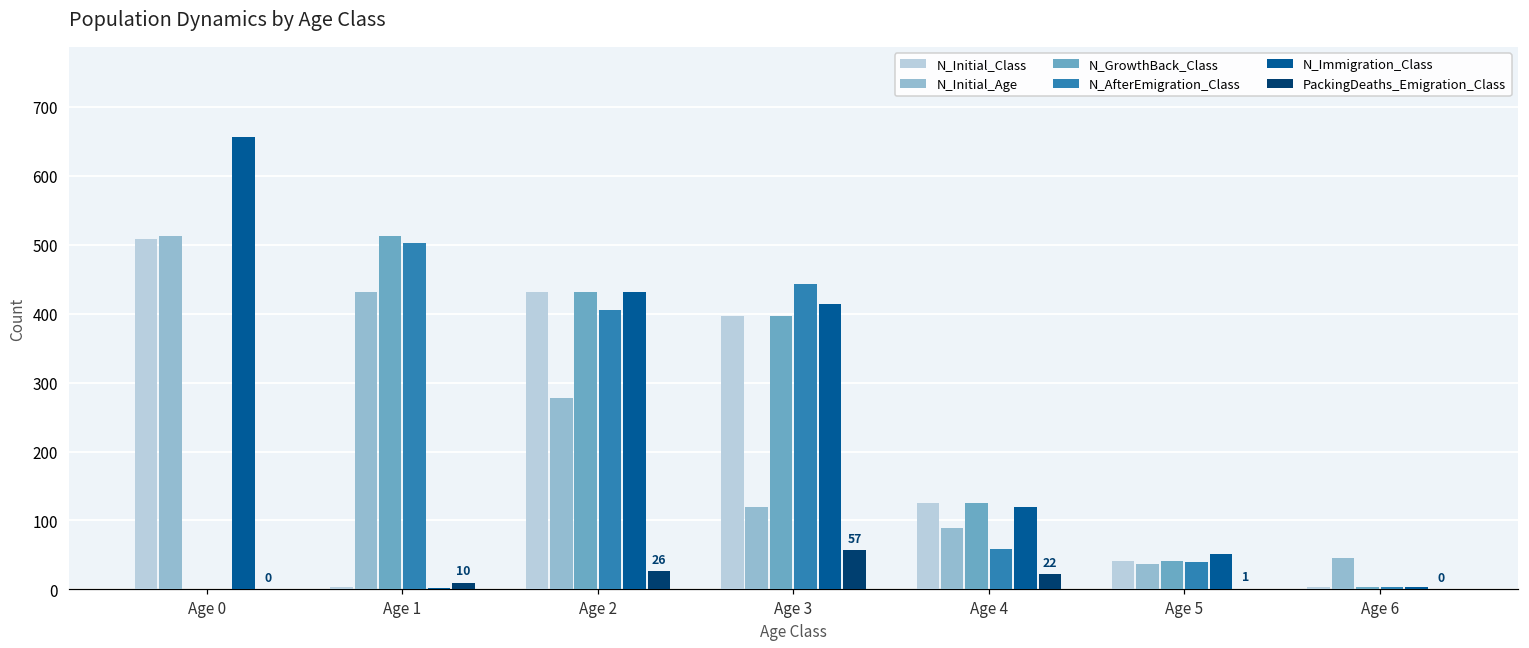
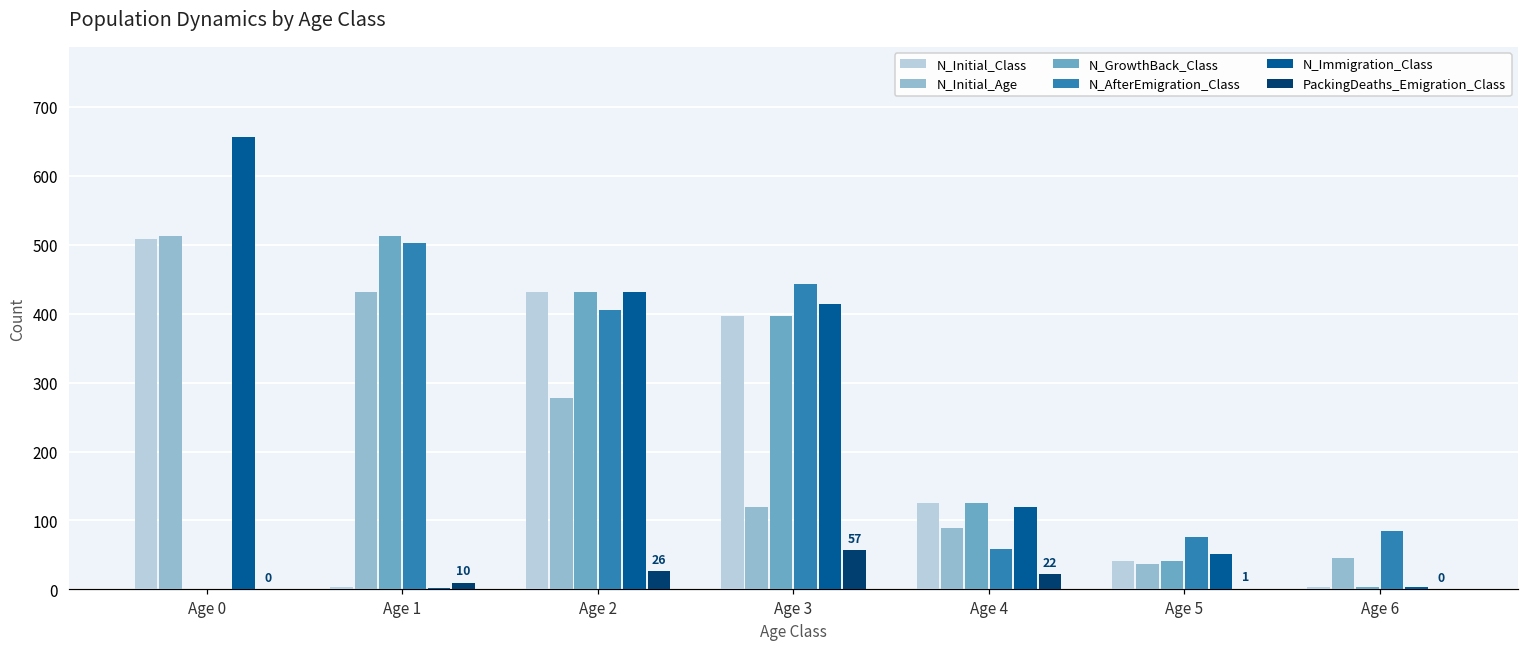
N_AfterEmigration_Class, Age 5: 40 -> 80
N_AfterEmigration_Class, Age 6: 0 -> 90
